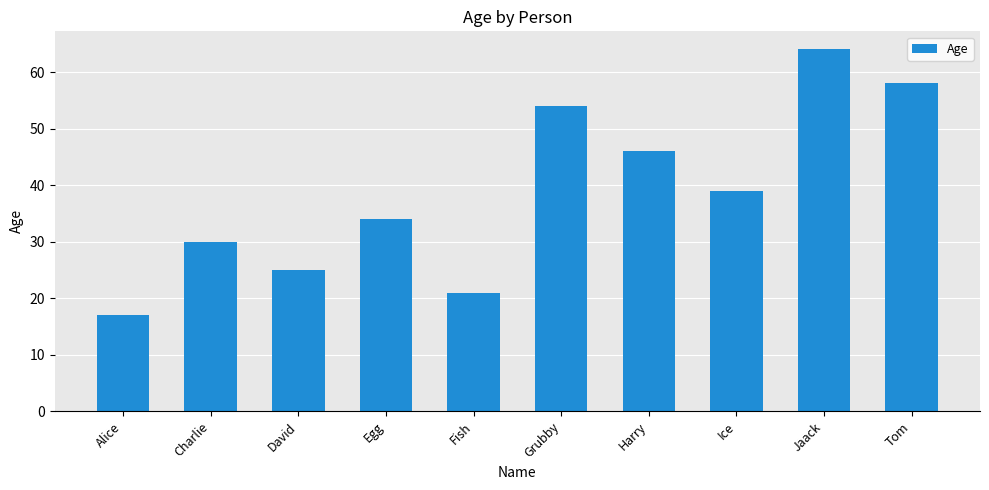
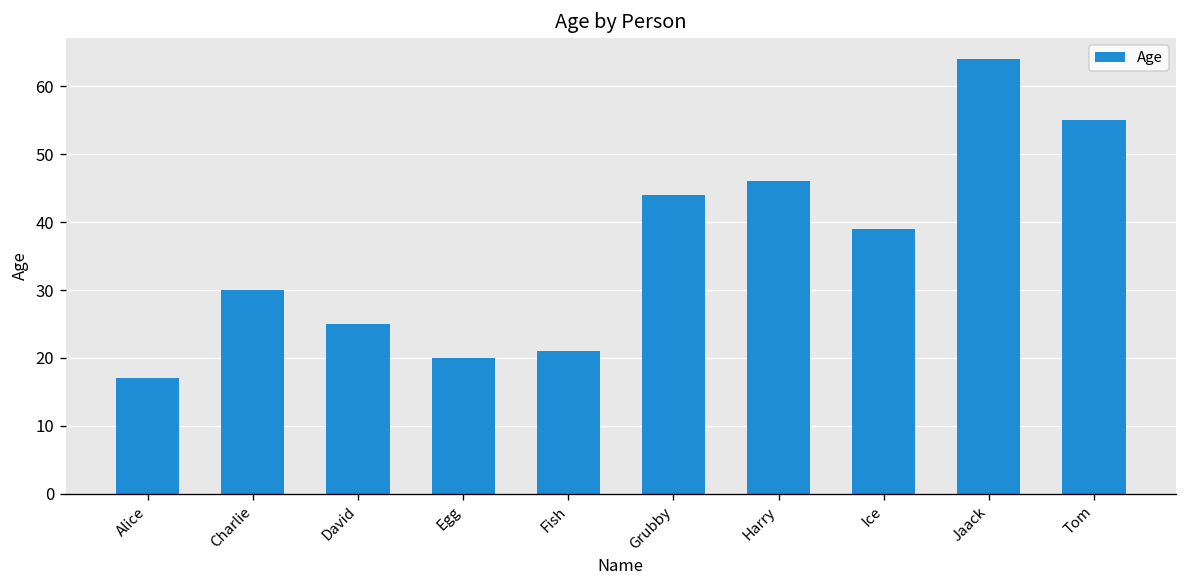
Egg: 34 -> 20
Grubby: 54 -> 44
Tom: 58 -> 55
